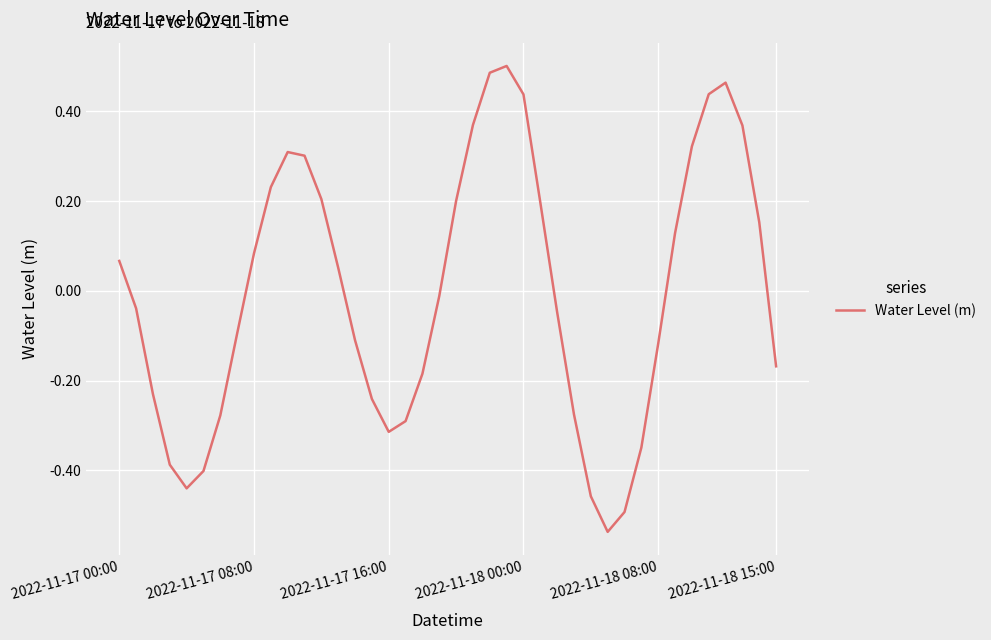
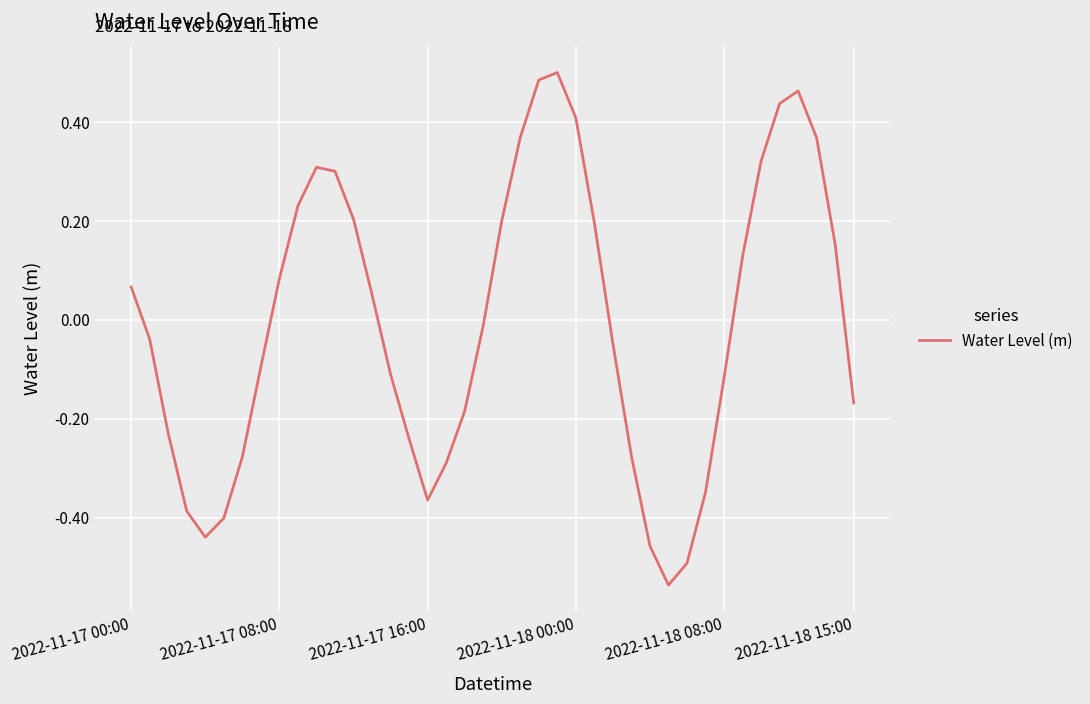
2022-11-17 16:00: -0.31 -> -0.36
2022-11-18 00:00: 0.44 -> 0.41
